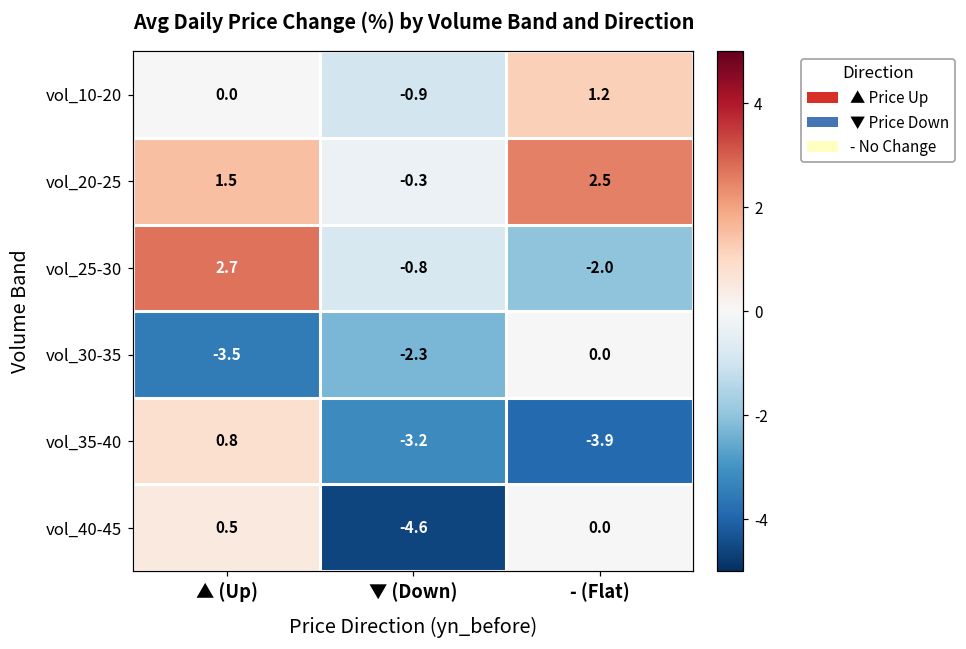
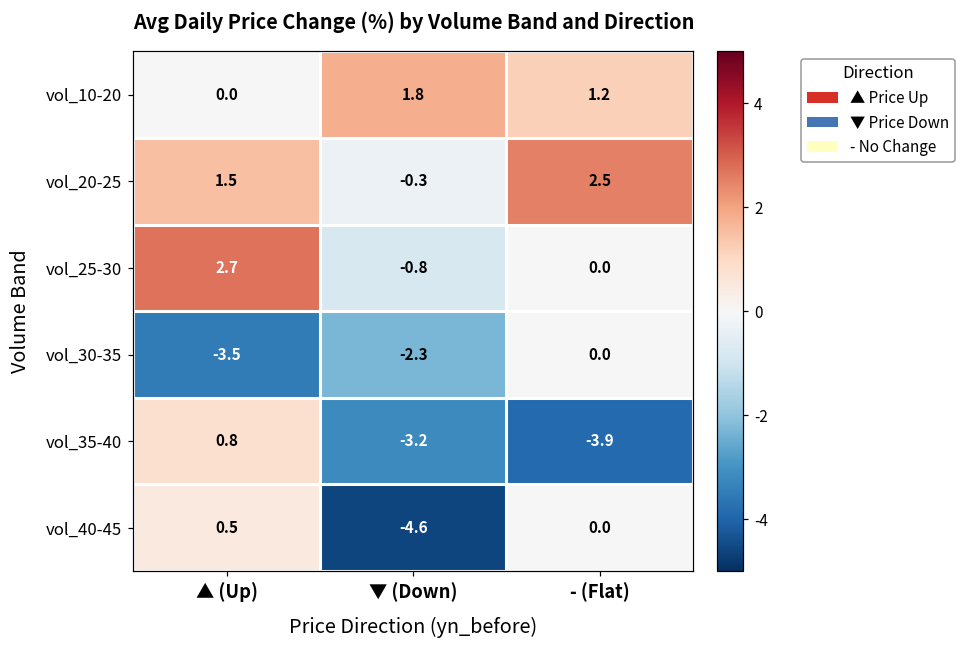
vol_10-20, ▼ (Down): -0.9 -> 1.8
vol_25-30, - (Flat): -2.0 -> 0.0
